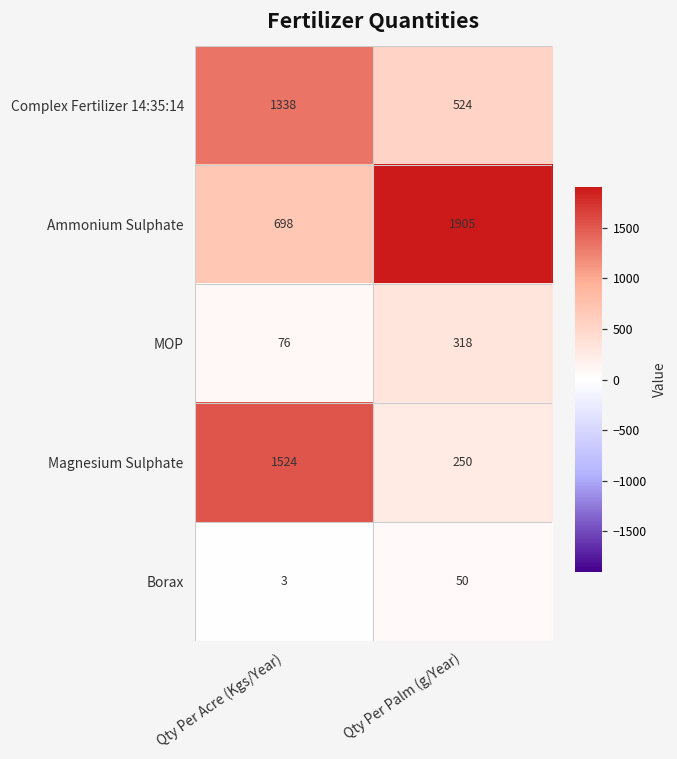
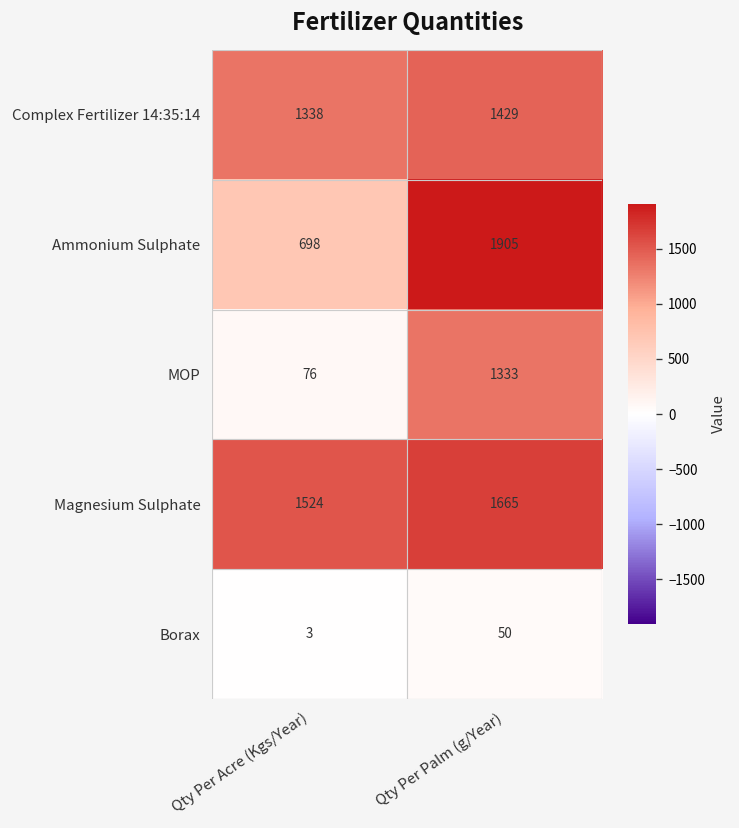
Complex Fertilizer 14:35:14, Qty Per Palm (g/Year): 524 -> 1429
MOP, Qty Per Palm (g/Year): 318 -> 1333
Magnesium Sulphate, Qty Per Palm (g/Year): 250 -> 1665
